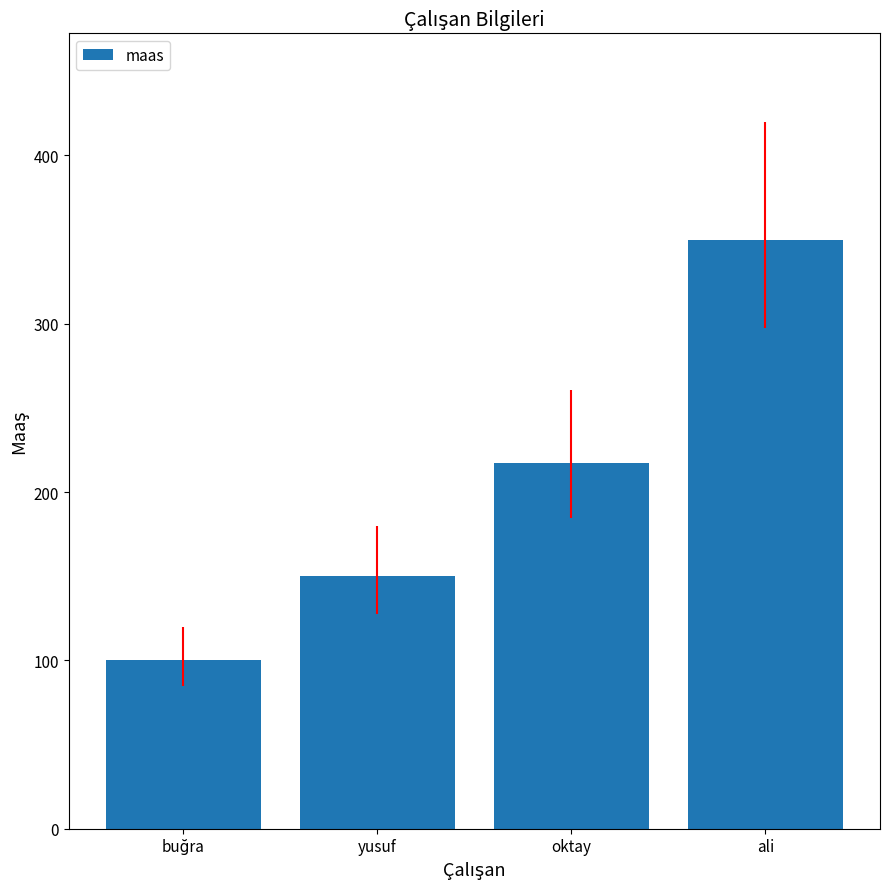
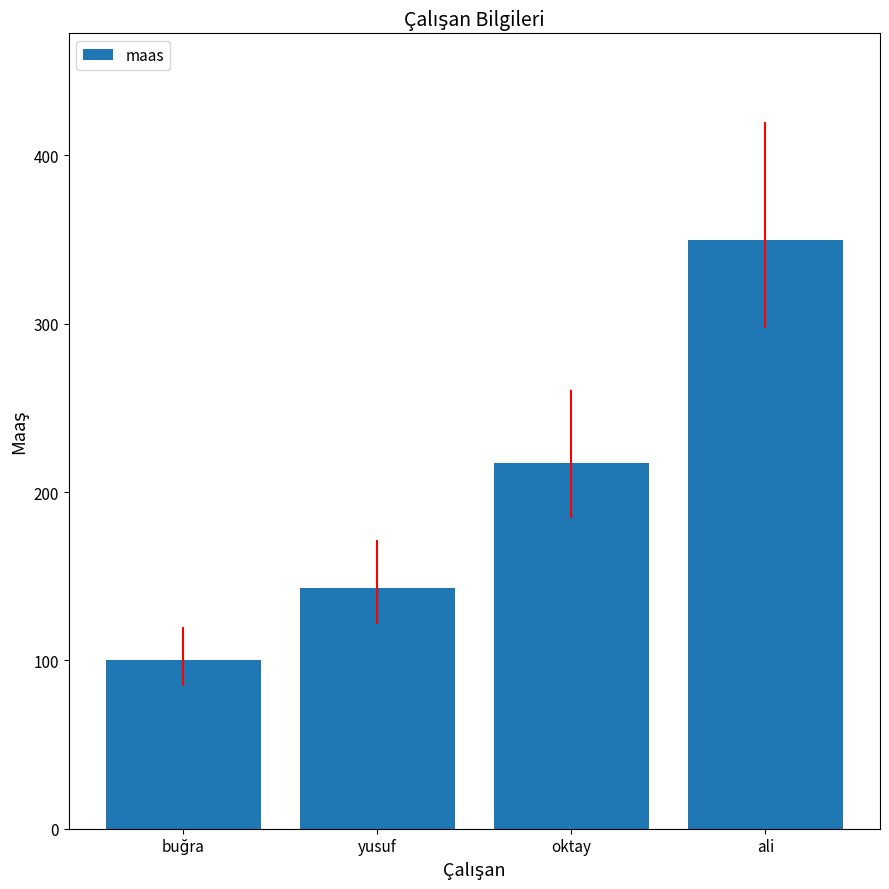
yusuf: 150 -> 143
